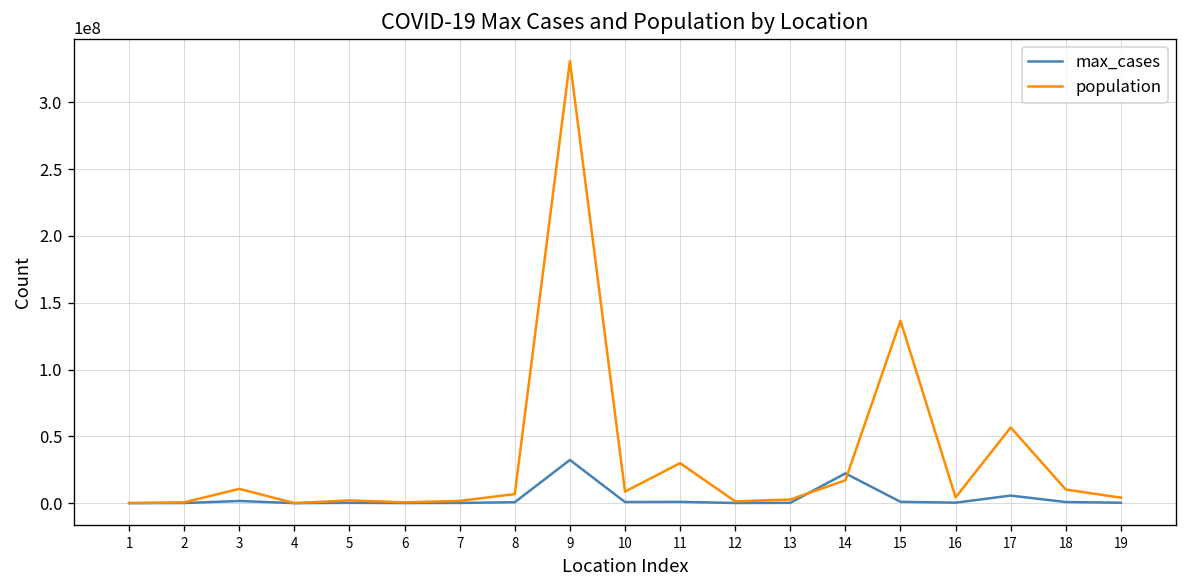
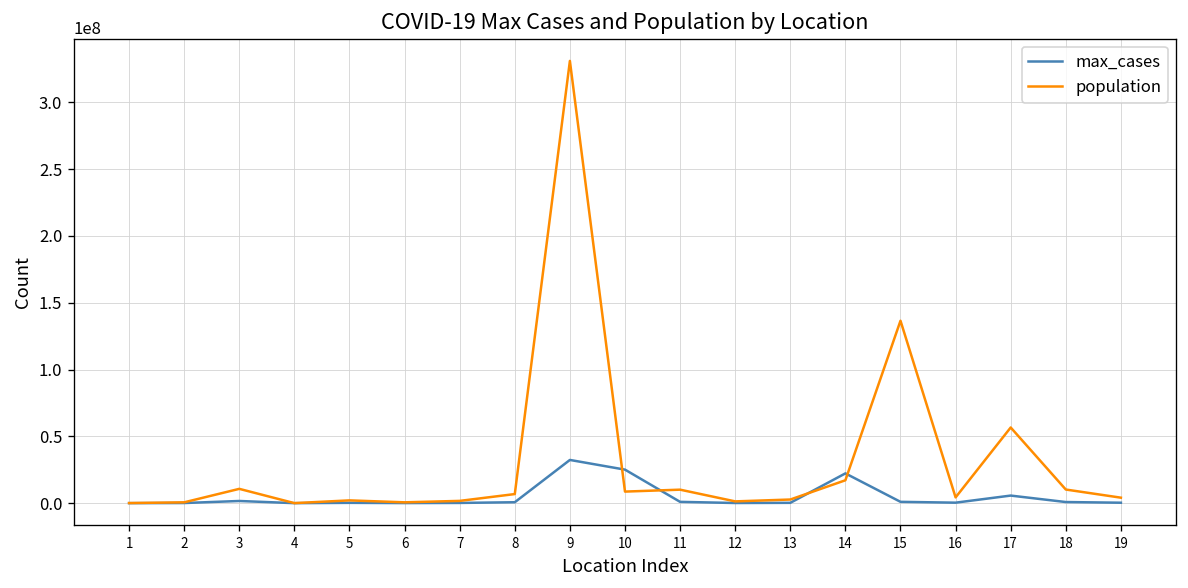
max_cases, 10: 1000000 -> 25000000
population, 11: 30000000 -> 10000000
